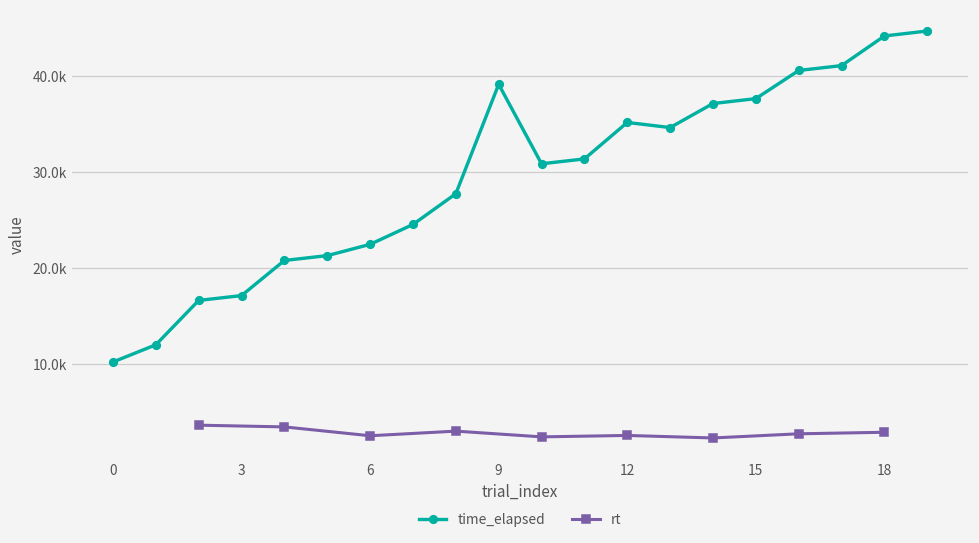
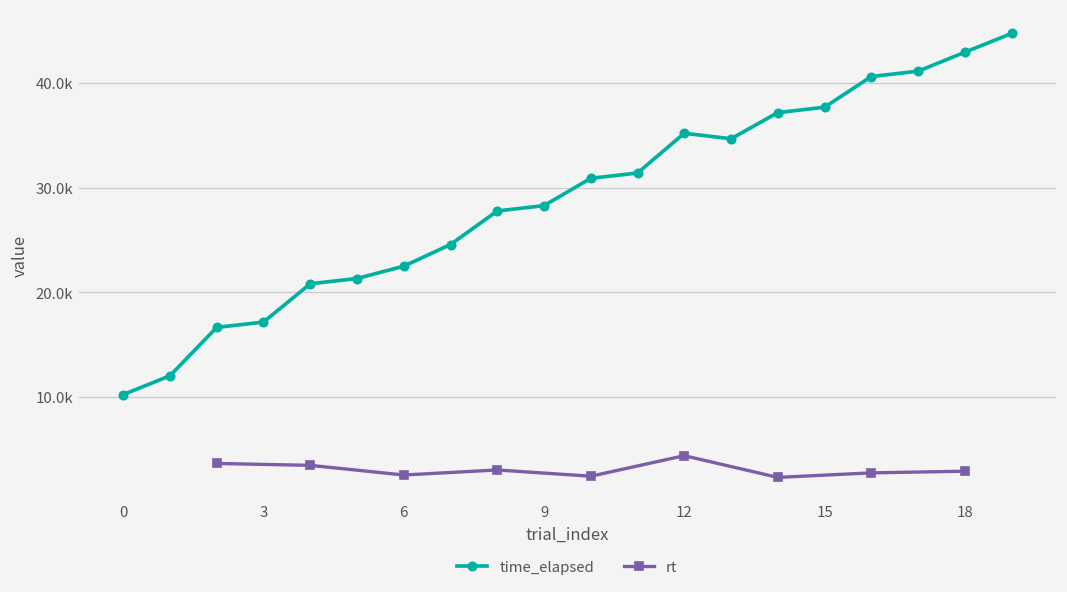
time_elapsed, 9: 39000 -> 28000
rt, 12: 3000 -> 4000
time_elapsed, 18: 44000 -> 43000
